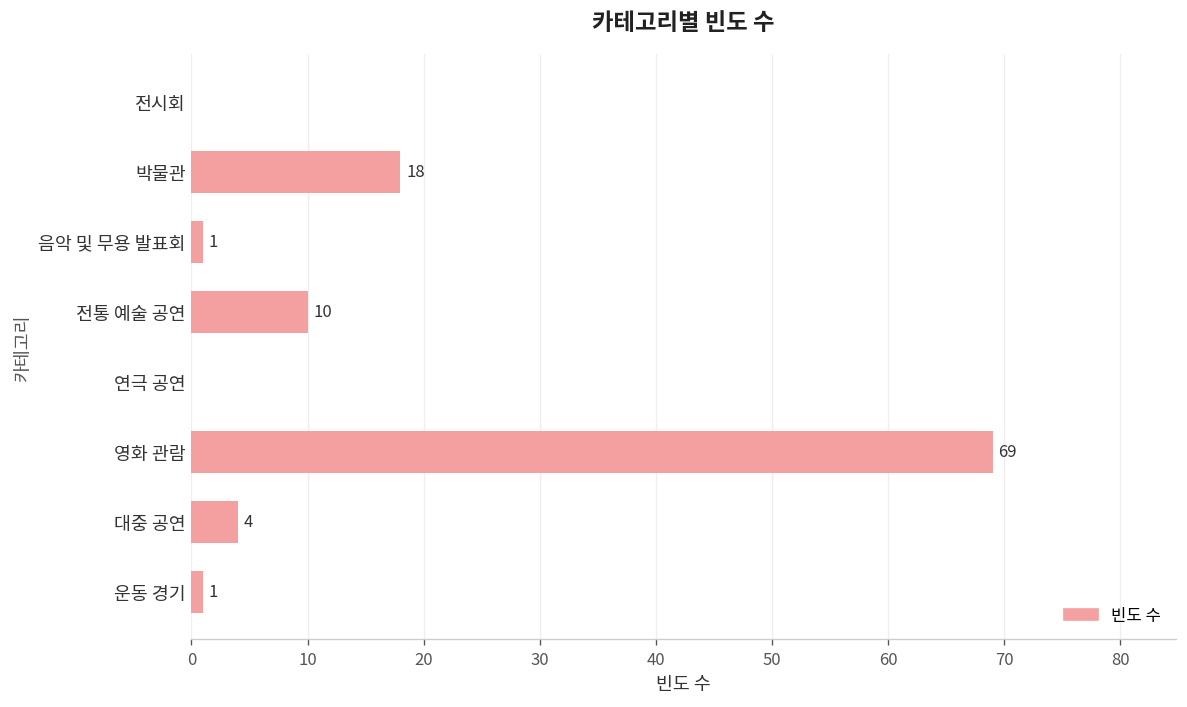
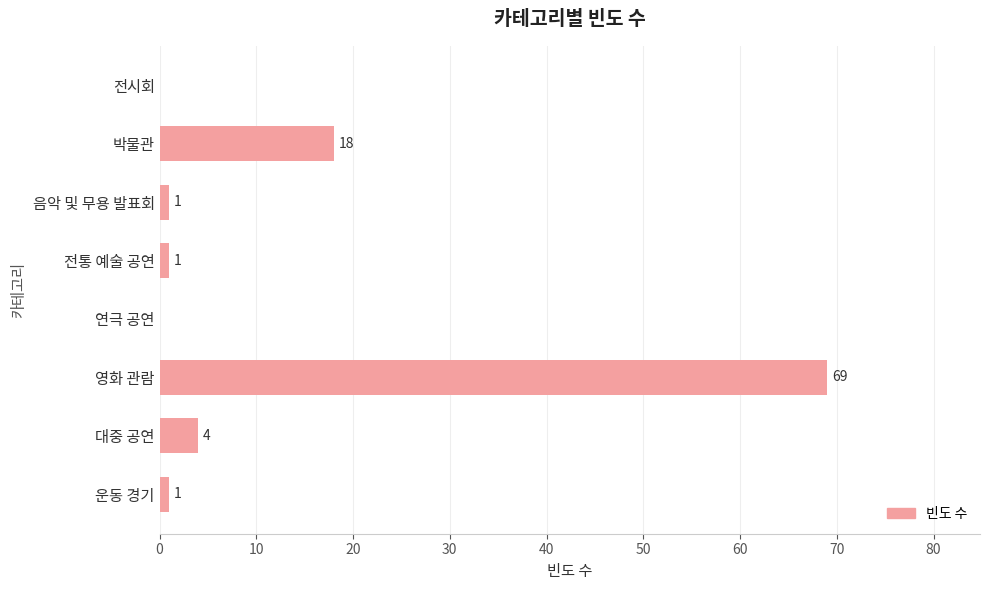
전통 예술 공연: 10 -> 1
